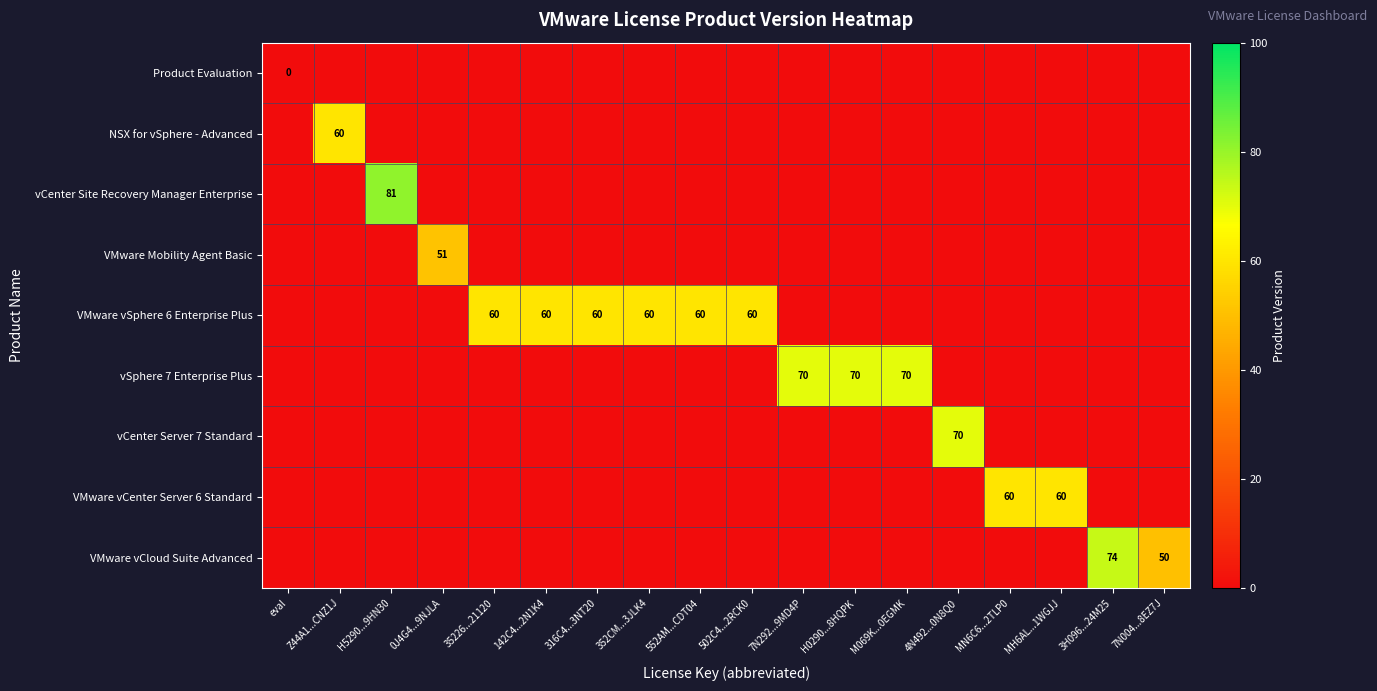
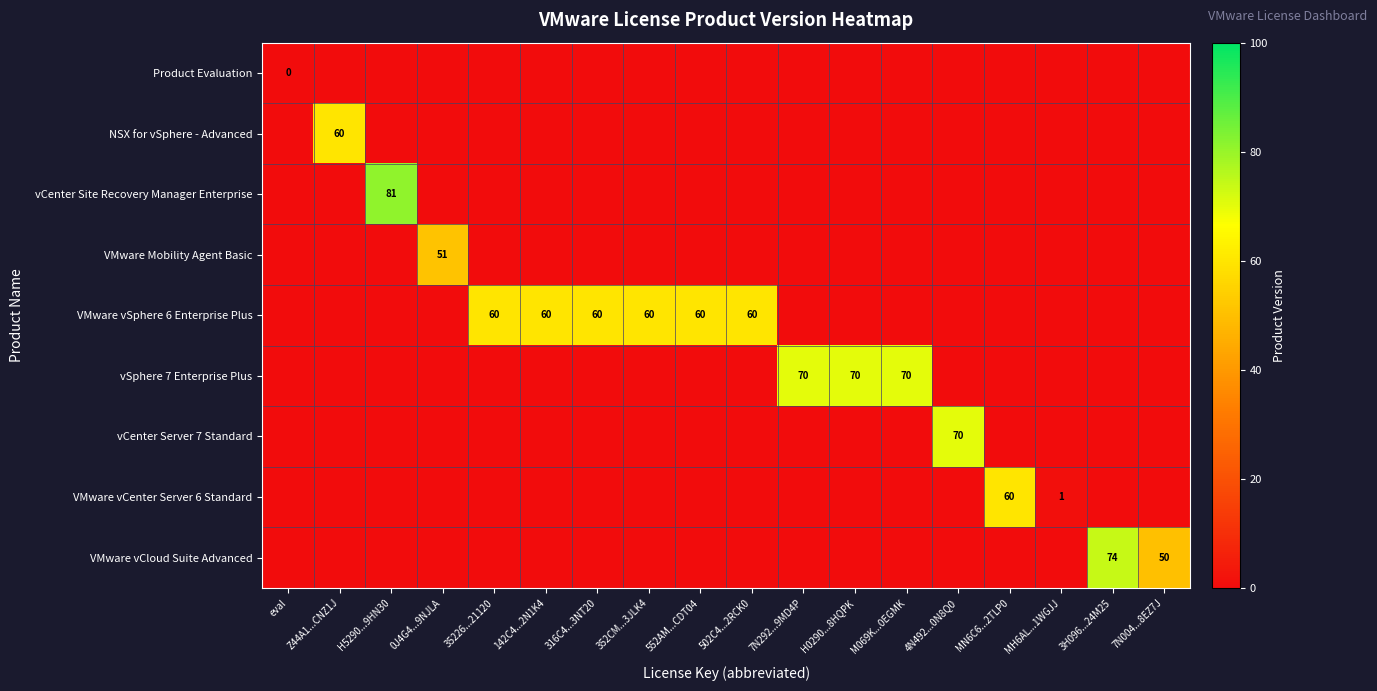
VMware vCenter Server 6 Standard, MH6AL...1WGJJ: 60 -> 1
